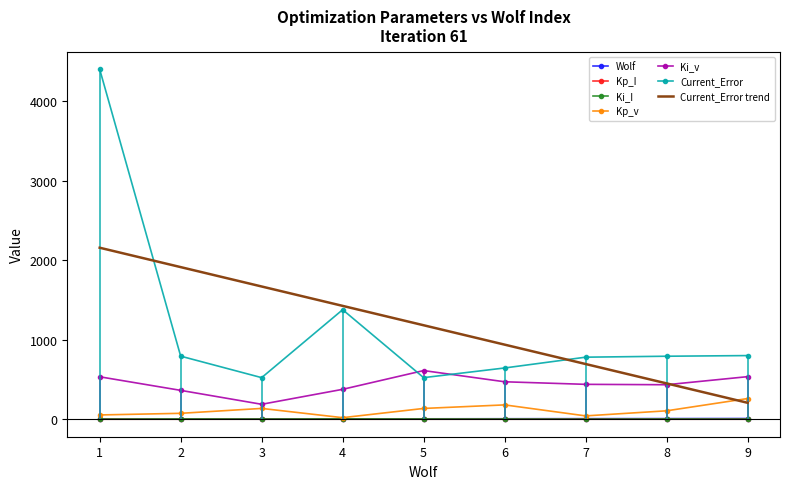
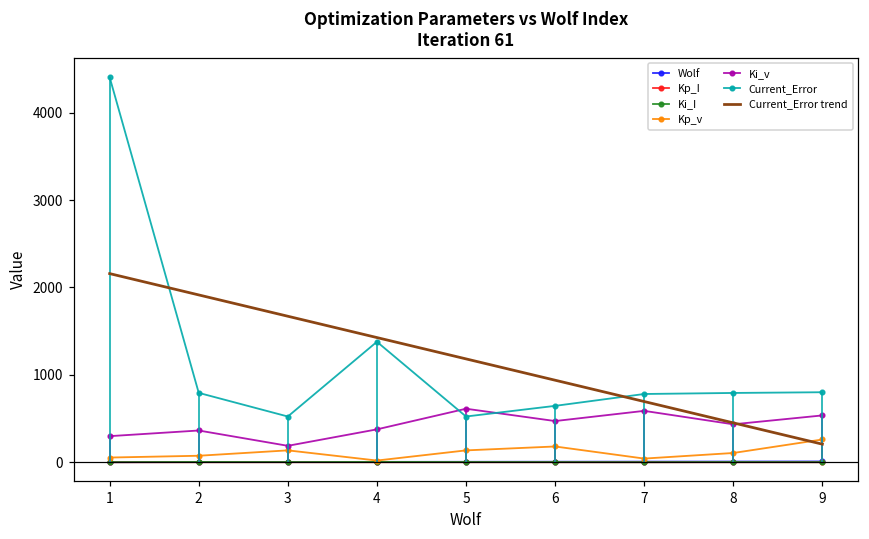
Ki_v, 1: 500 -> 300
Ki_v, 7: 400 -> 600
